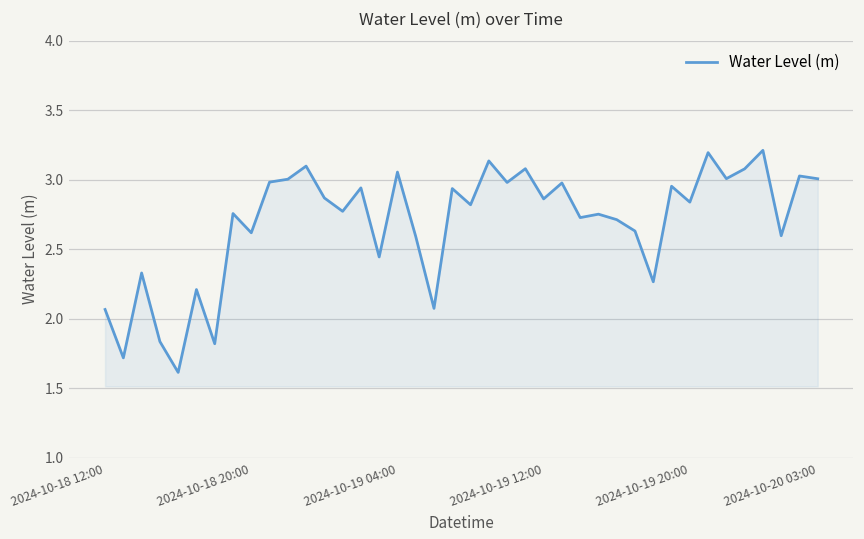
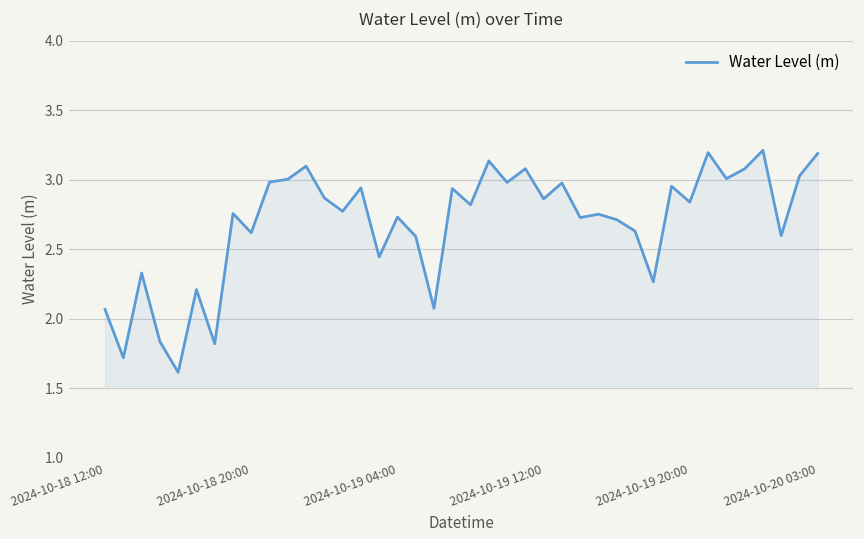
2024-10-19 04:00: 3.05 -> 2.73
2024-10-20 03:00: 3.01 -> 3.19
